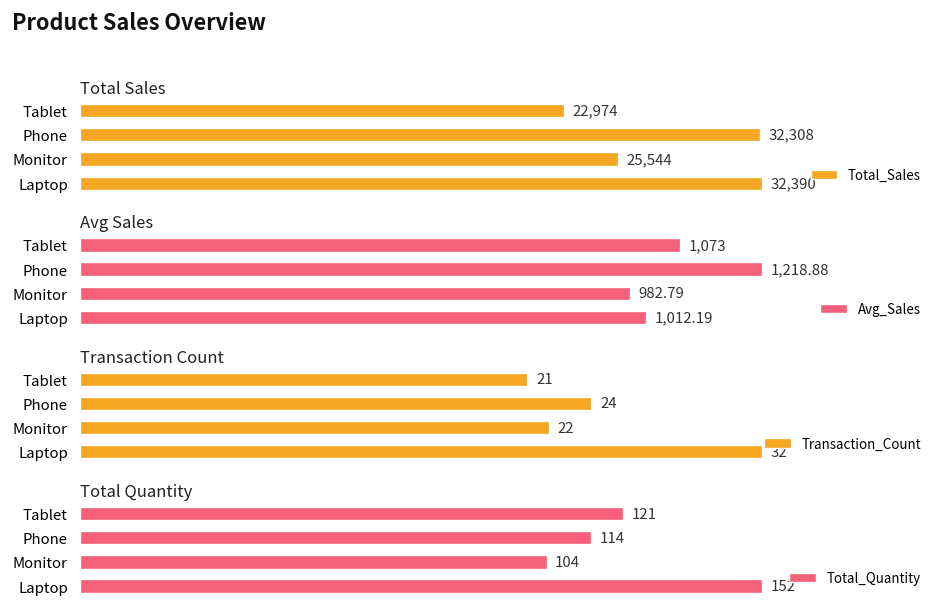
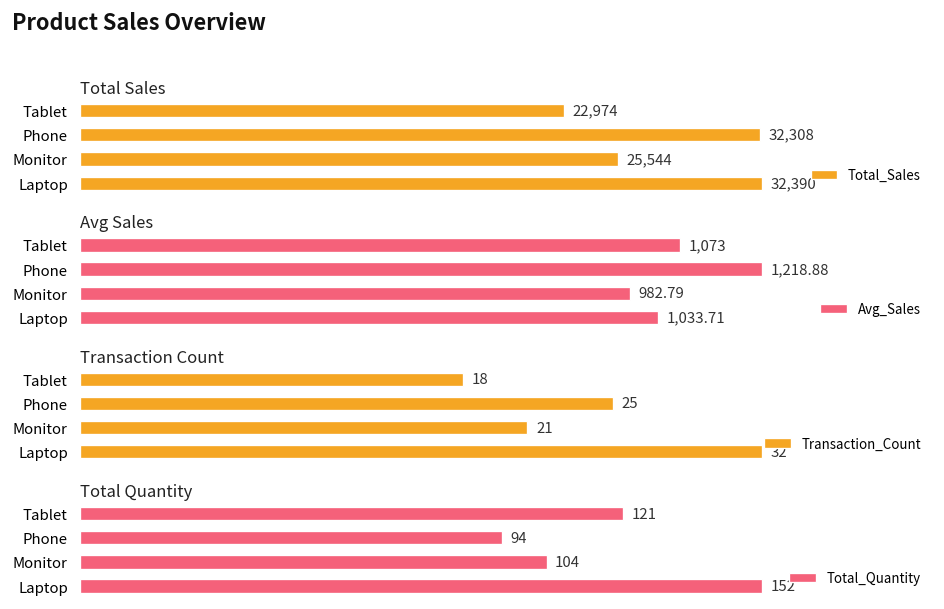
Avg Sales, Laptop: 1,012.19 -> 1,033.71
Transaction Count, Tablet: 21 -> 18
Transaction Count, Phone: 24 -> 25
Transaction Count, Monitor: 22 -> 21
Total Quantity, Phone: 114 -> 94
